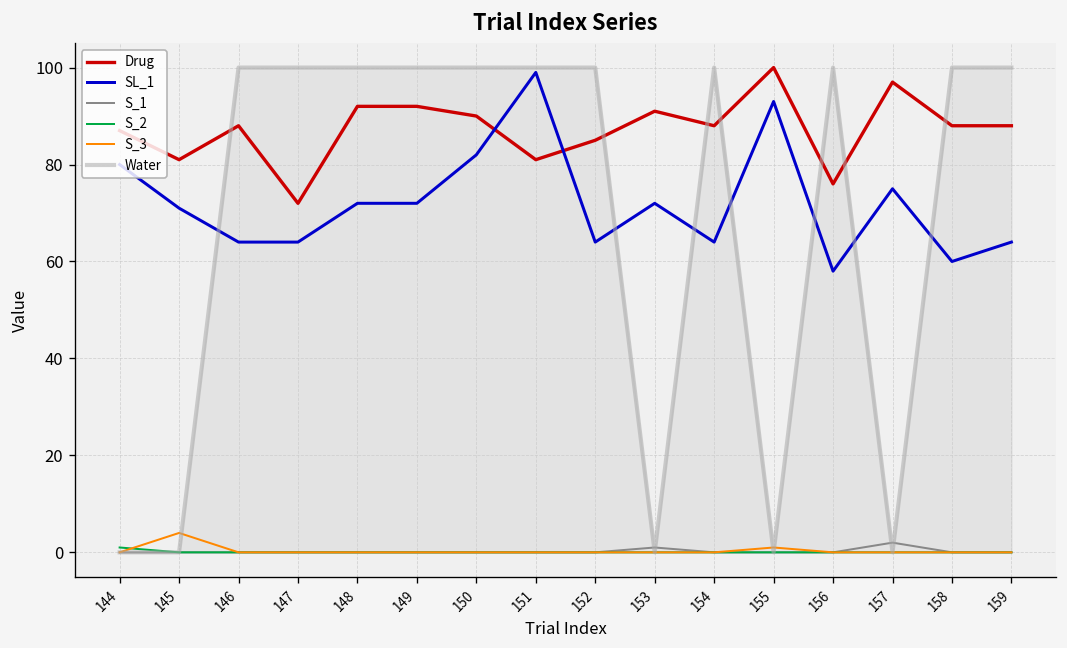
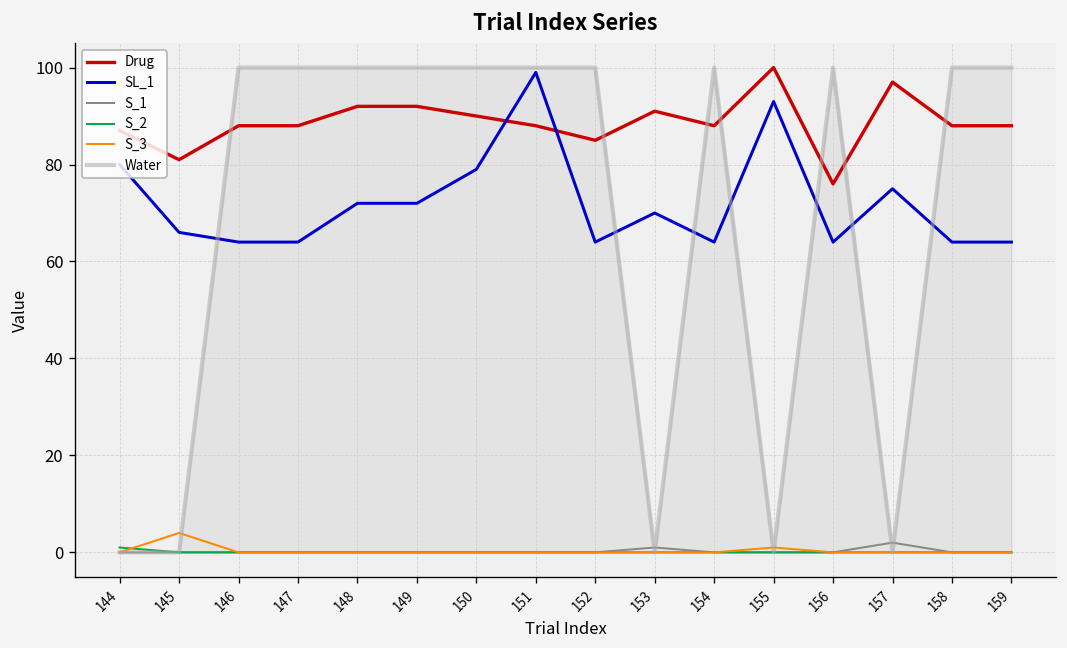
SL_1, 145: 71 -> 66
Drug, 147: 72 -> 88
SL_1, 150: 82 -> 79
Drug, 151: 81 -> 88
SL_1, 153: 72 -> 70
SL_1, 156: 58 -> 64
SL_1, 158: 60 -> 64
